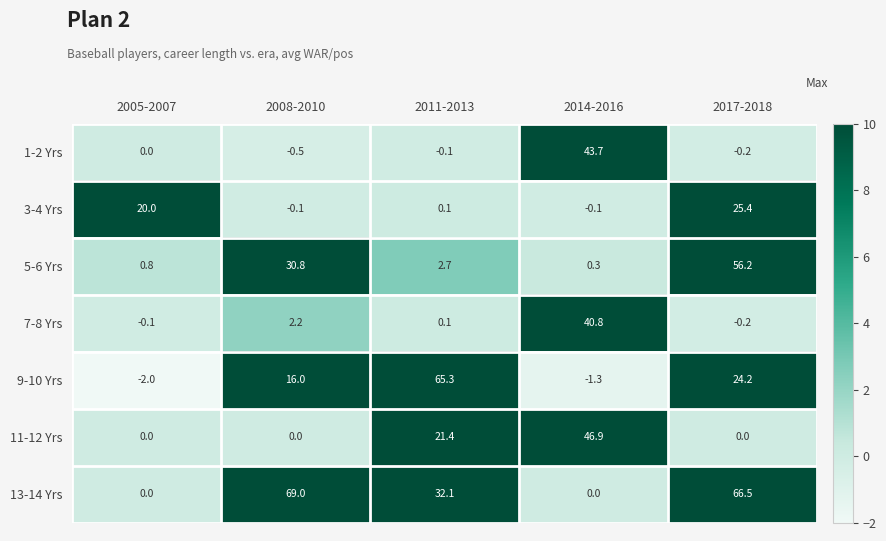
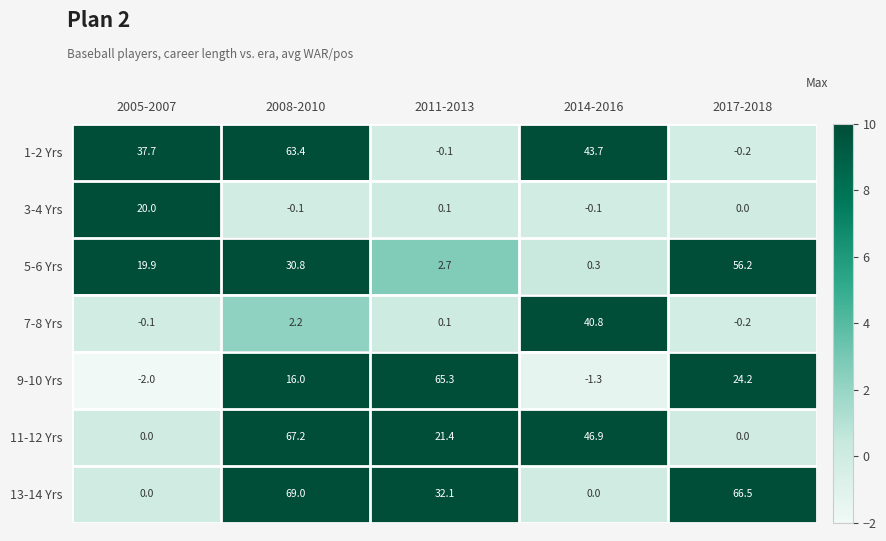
1-2 Yrs, 2005-2007: 0.0 -> 37.7
1-2 Yrs, 2008-2010: -0.5 -> 63.4
3-4 Yrs, 2017-2018: 25.4 -> 0.0
5-6 Yrs, 2005-2007: 0.8 -> 19.9
11-12 Yrs, 2008-2010: 0.0 -> 67.2
